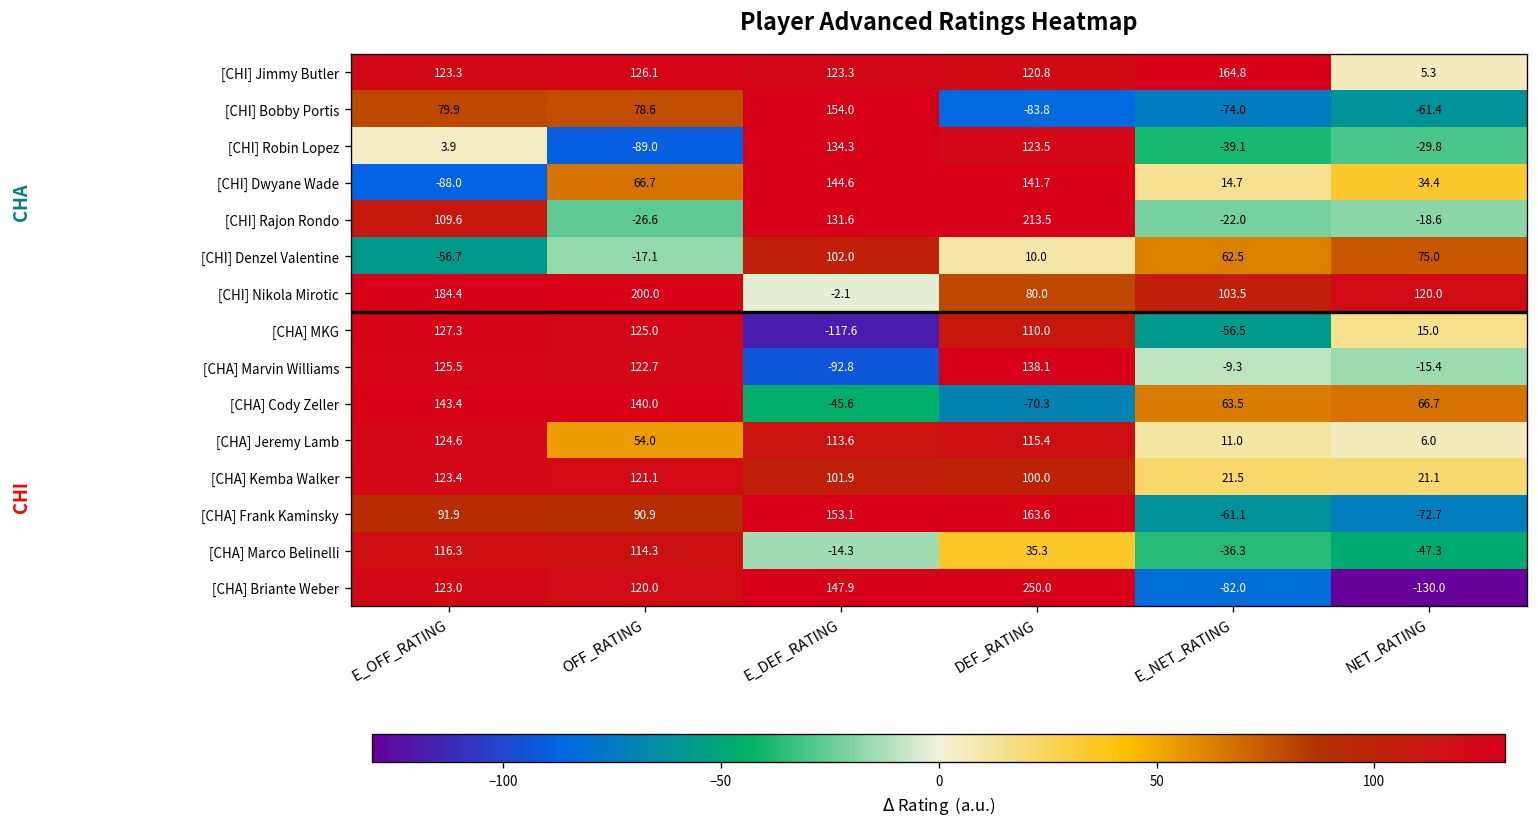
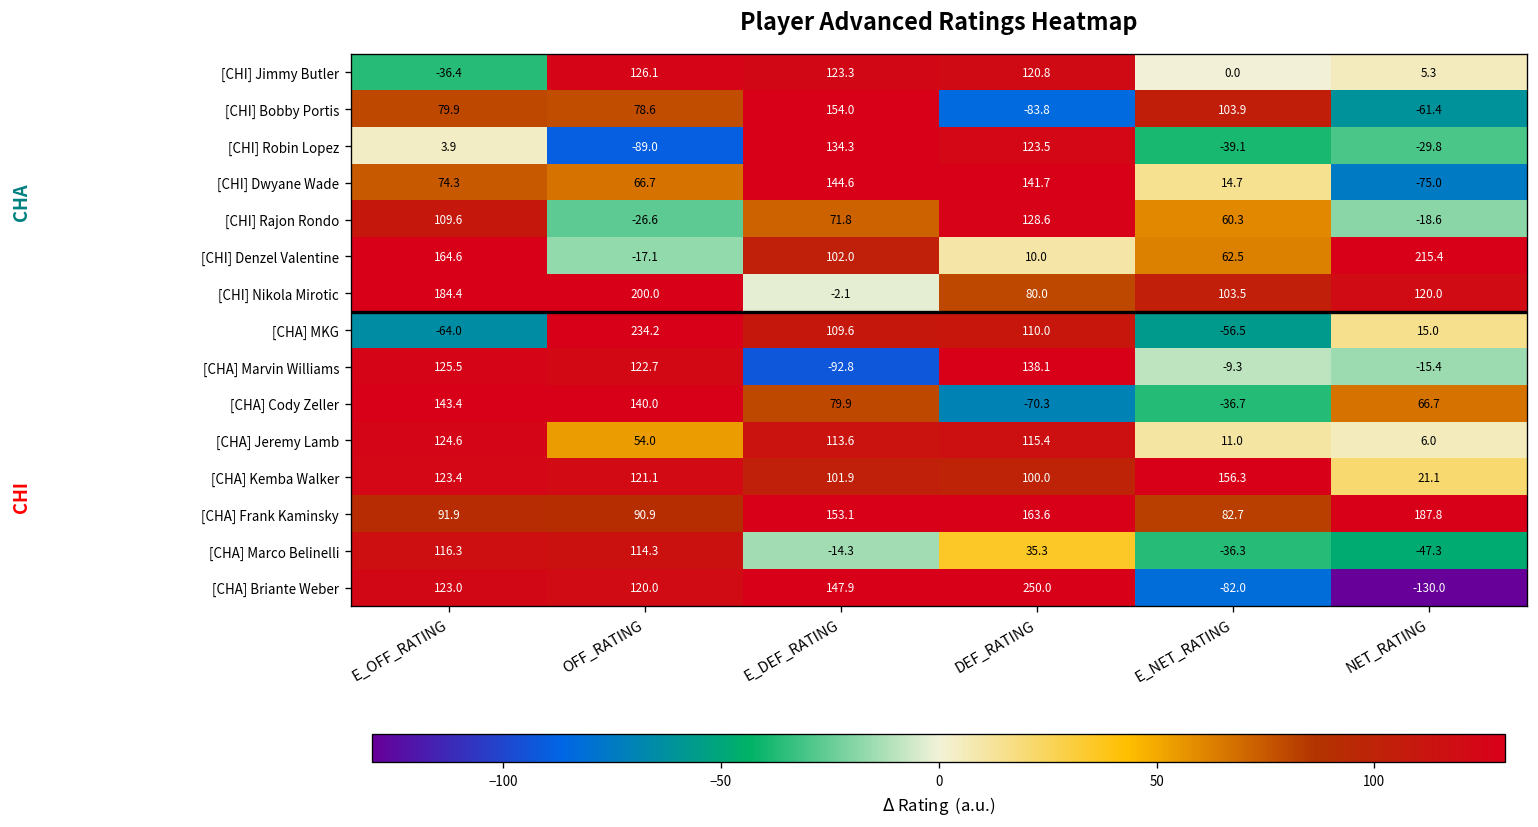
[CHI] Jimmy Butler, E_OFF_RATING: 123.3 -> -36.4
[CHI] Jimmy Butler, E_NET_RATING: 164.8 -> 0.0
[CHI] Bobby Portis, E_NET_RATING: -74.0 -> 103.9
[CHI] Dwyane Wade, E_OFF_RATING: -88.0 -> 74.3
[CHI] Dwyane Wade, NET_RATING: 34.4 -> -75.0
[CHI] Rajon Rondo, E_DEF_RATING: 131.6 -> 71.8
[CHI] Rajon Rondo, DEF_RATING: 213.5 -> 128.6
[CHI] Rajon Rondo, E_NET_RATING: -22.0 -> 60.3
[CHI] Denzel Valentine, E_OFF_RATING: -56.7 -> 164.6
[CHI] Denzel Valentine, NET_RATING: 75.0 -> 215.4
[CHA] MKG, E_OFF_RATING: 127.3 -> -64.0
[CHA] MKG, OFF_RATING: 125.0 -> 234.2
[CHA] MKG, E_DEF_RATING: -117.6 -> 109.6
[CHA] Cody Zeller, E_DEF_RATING: -45.6 -> 79.9
[CHA] Cody Zeller, E_NET_RATING: 63.5 -> -36.7
[CHA] Kemba Walker, E_NET_RATING: 21.5 -> 156.3
[CHA] Frank Kaminsky, E_NET_RATING: -61.1 -> 82.7
[CHA] Frank Kaminsky, NET_RATING: -72.7 -> 187.8
